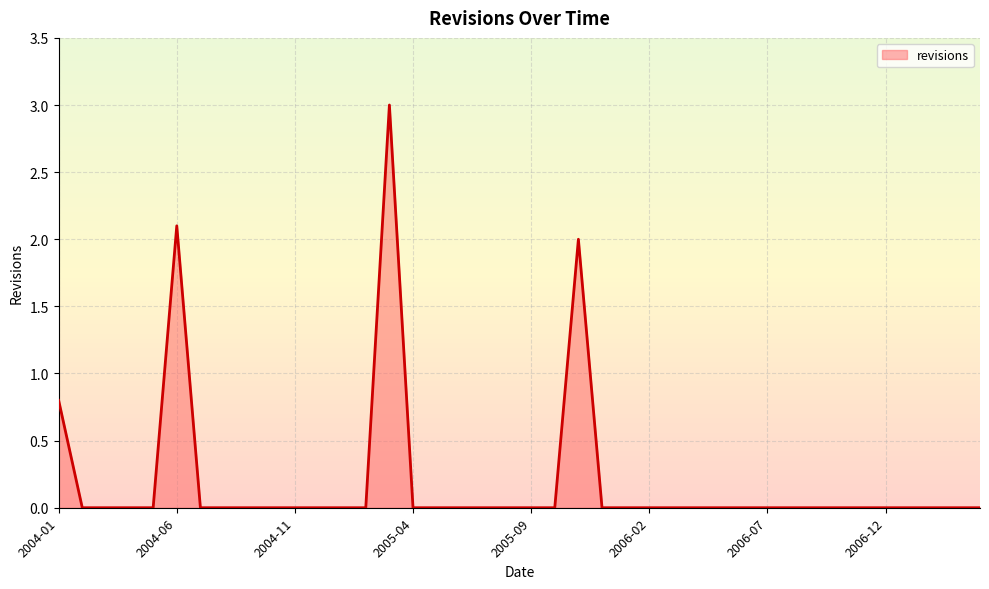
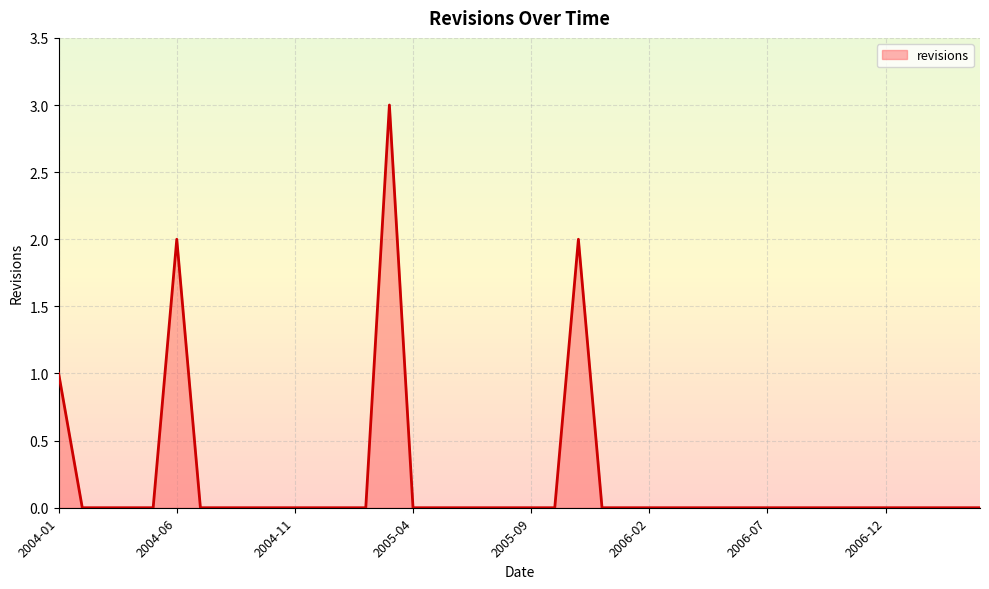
2004-01: 0.8 -> 1.0
2004-06: 2.1 -> 2.0
